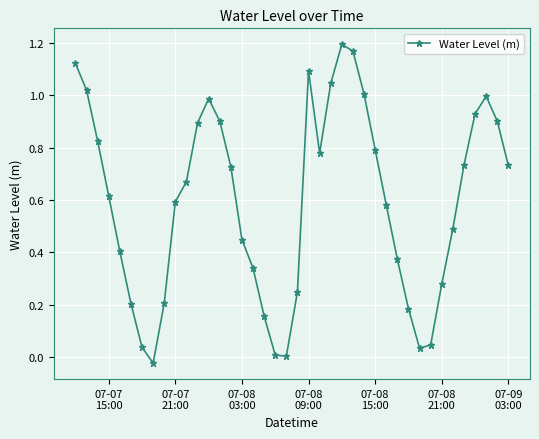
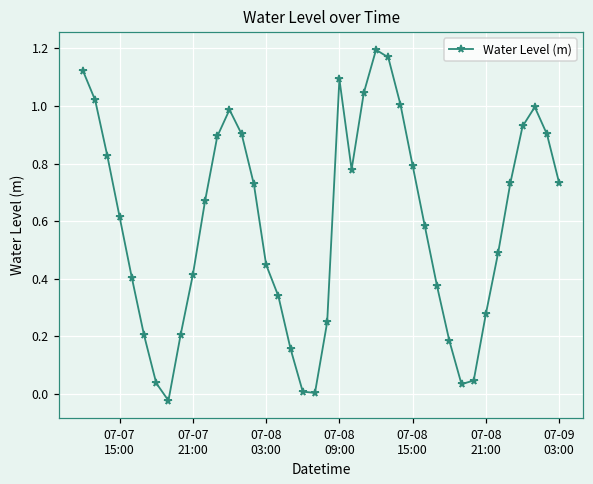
07-07 21:00: 0.59 -> 0.41
